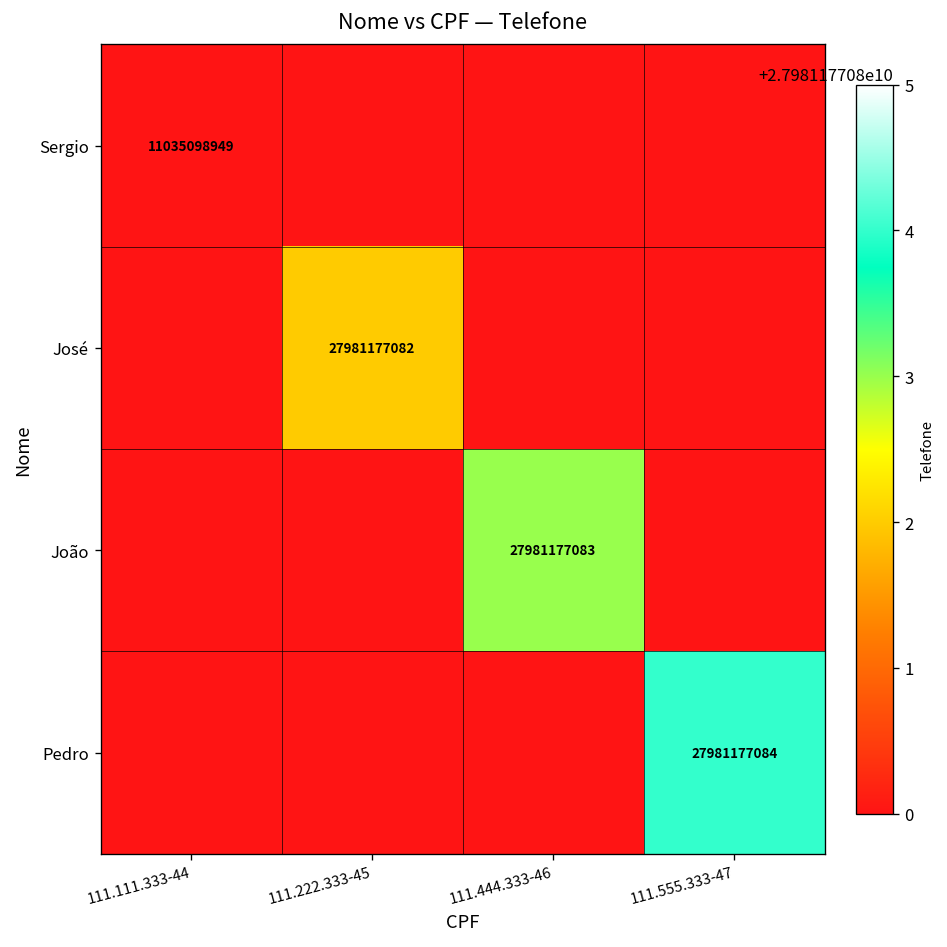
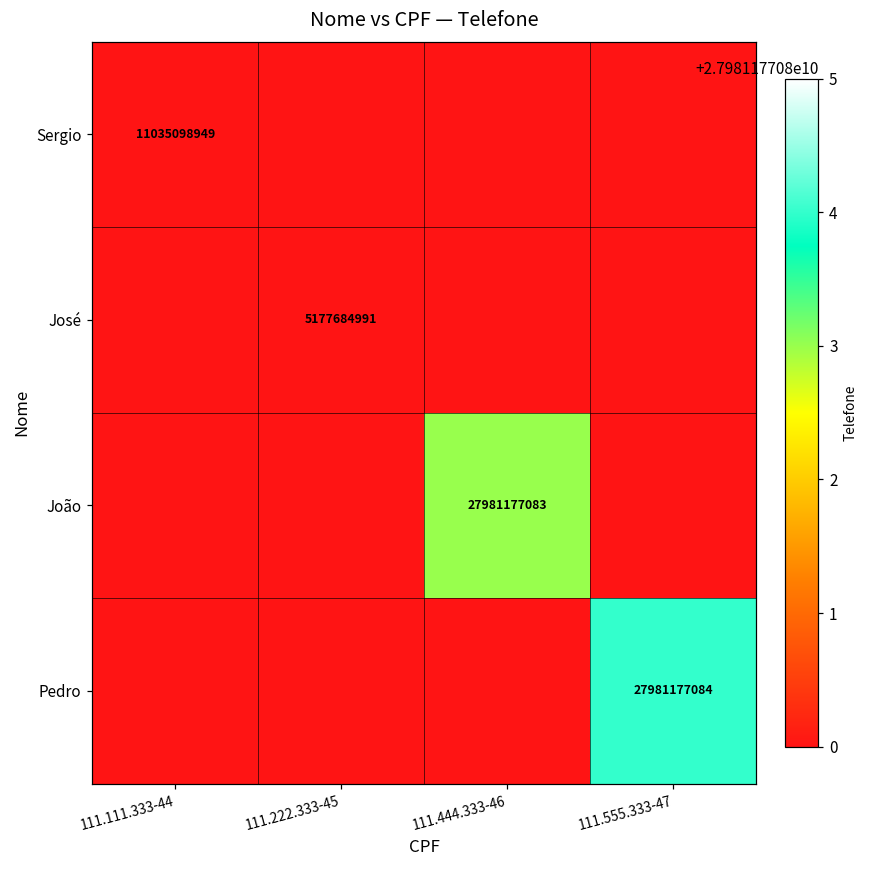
José, 111.222.333-45: 27981177082 -> 5177684991
